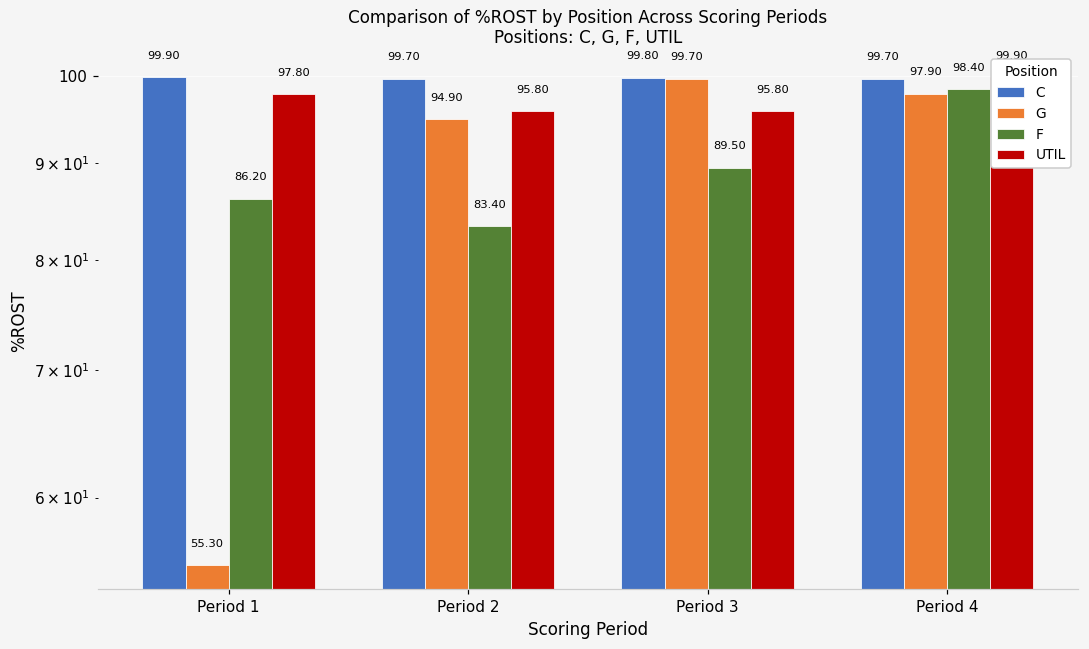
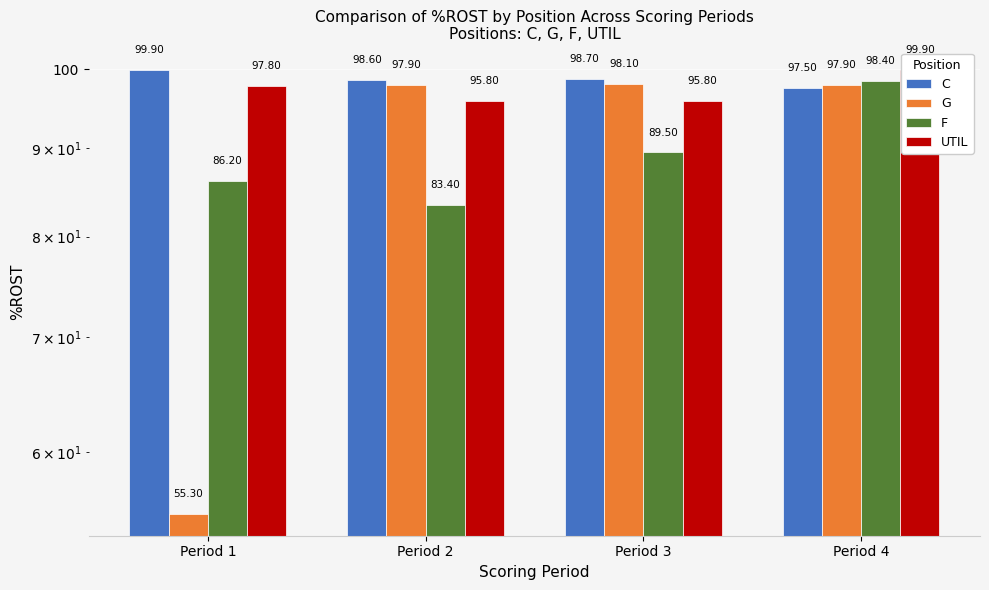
C, Period 2: 99.70 -> 98.60
G, Period 2: 94.90 -> 97.90
C, Period 3: 99.80 -> 98.70
G, Period 3: 99.70 -> 98.10
C, Period 4: 99.70 -> 97.50
